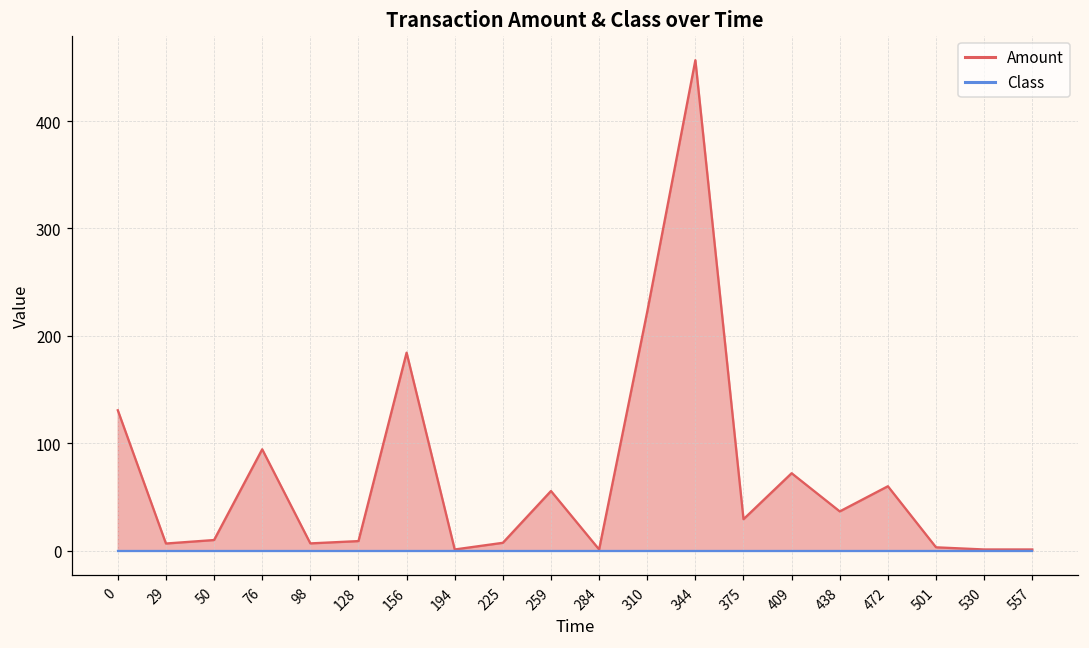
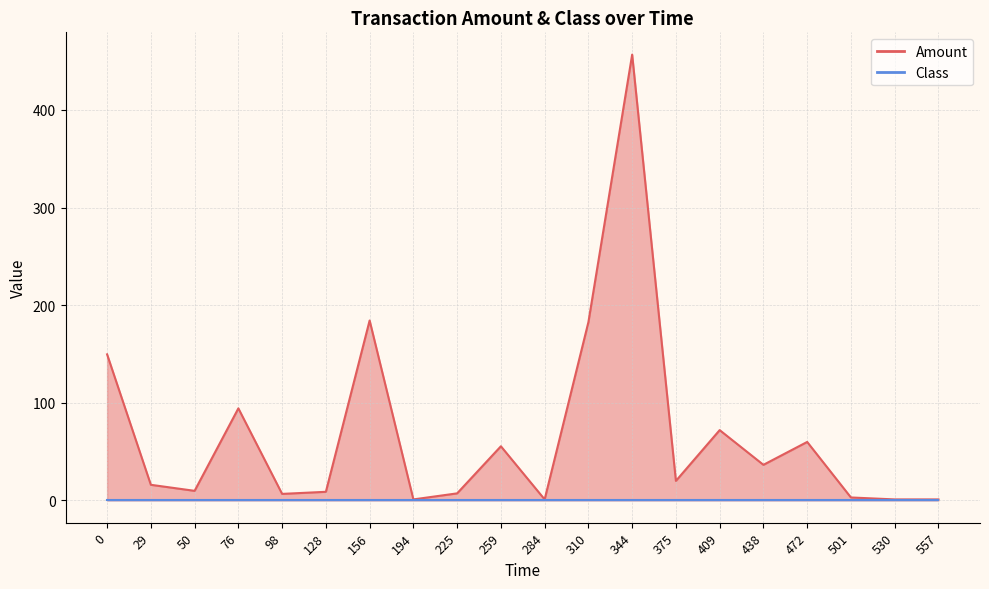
Amount, 0: 130 -> 150
Amount, 29: 10 -> 20
Amount, 310: 220 -> 180
Amount, 375: 30 -> 20
